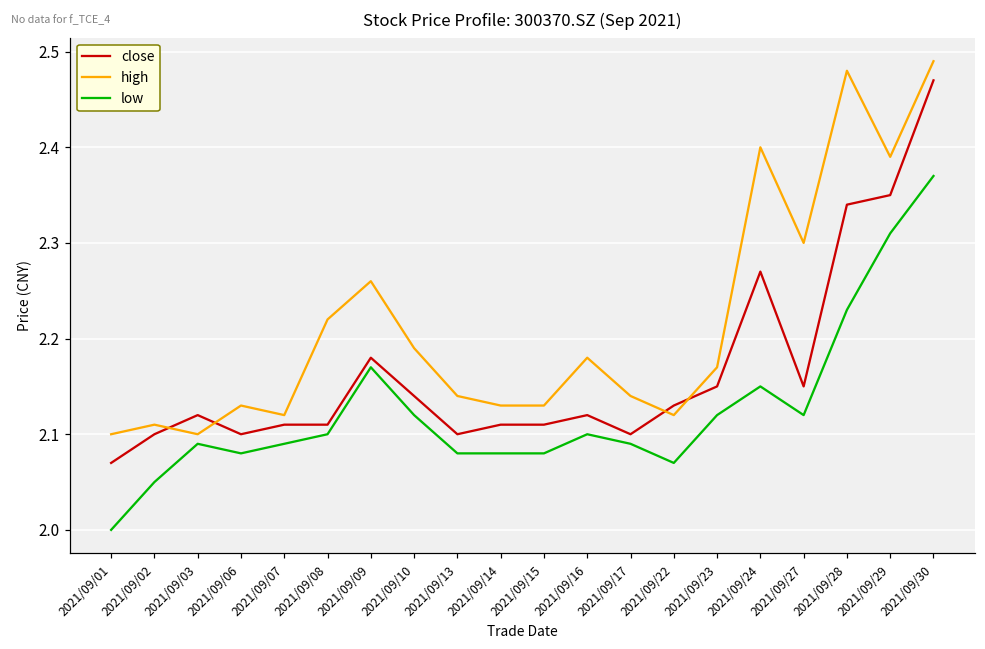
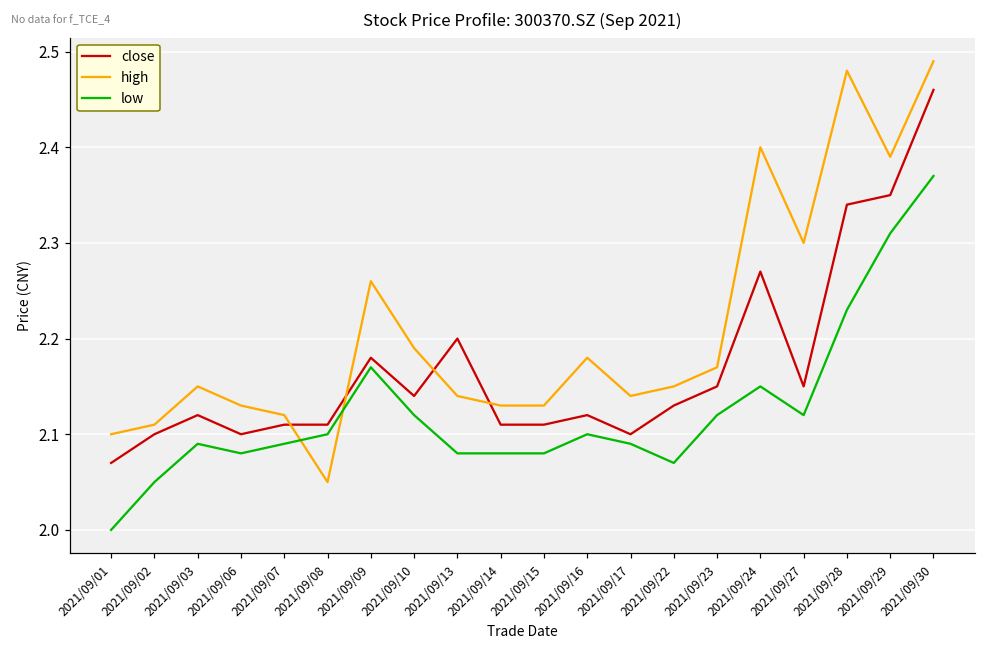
high, 2021/09/03: 2.10 -> 2.15
high, 2021/09/08: 2.22 -> 2.05
close, 2021/09/13: 2.1 -> 2.2
high, 2021/09/22: 2.12 -> 2.15
close, 2021/09/30: 2.47 -> 2.46
